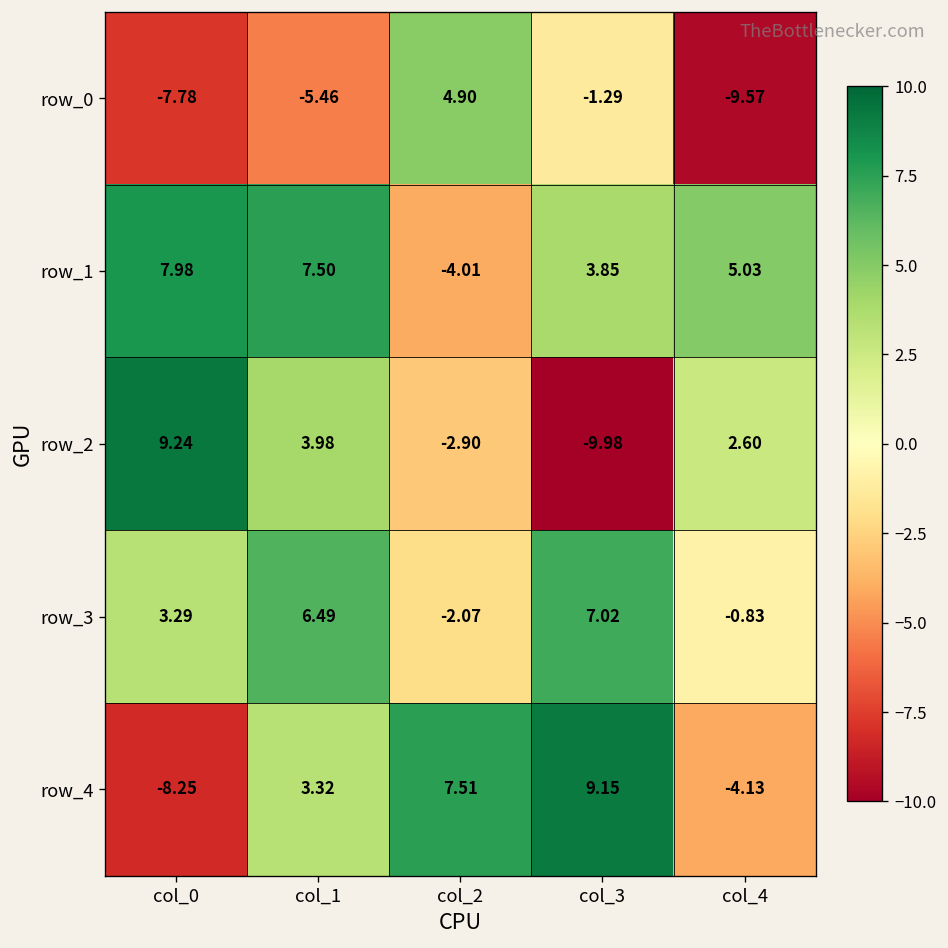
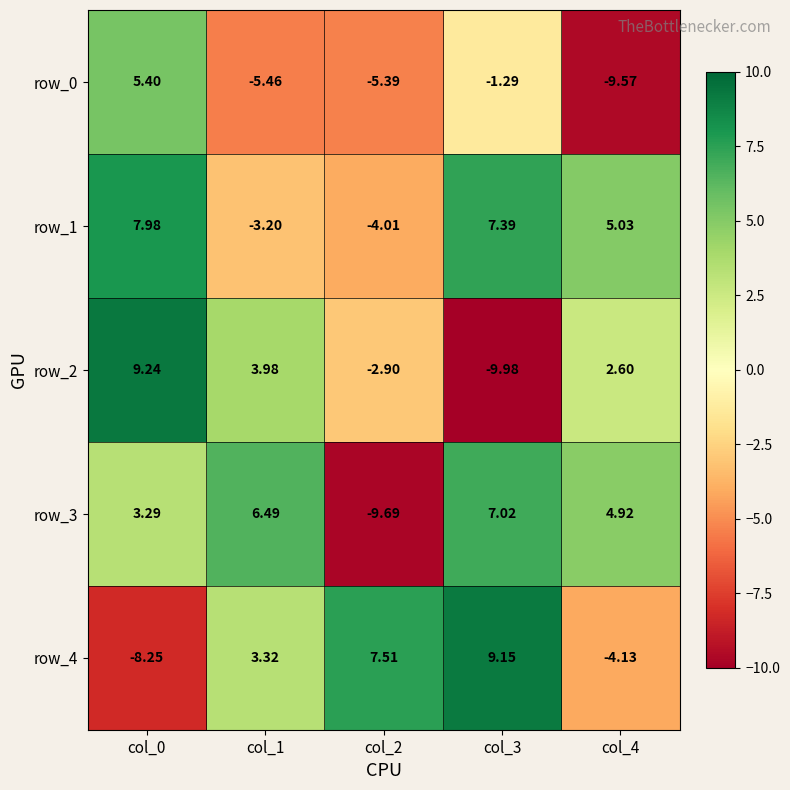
row_0, col_0: -7.78 -> 5.40
row_0, col_2: 4.90 -> -5.39
row_1, col_1: 7.50 -> -3.20
row_1, col_3: 3.85 -> 7.39
row_3, col_2: -2.07 -> -9.69
row_3, col_4: -0.83 -> 4.92
